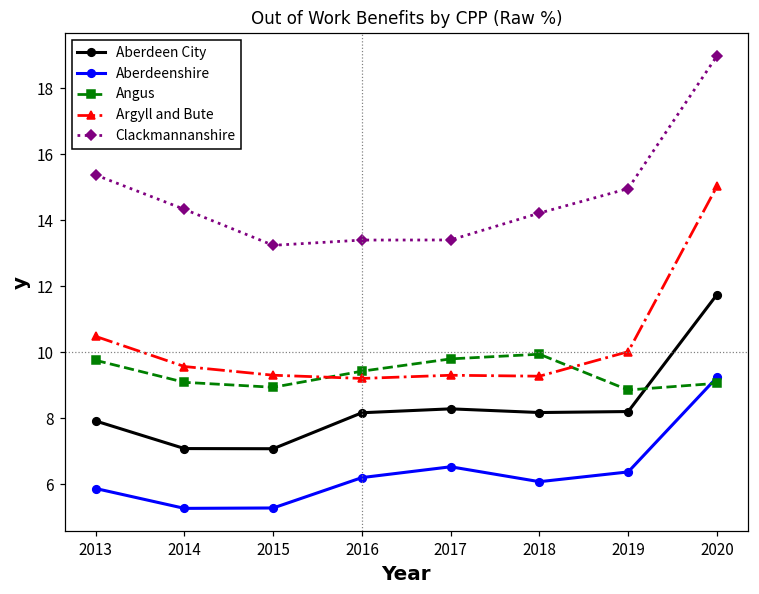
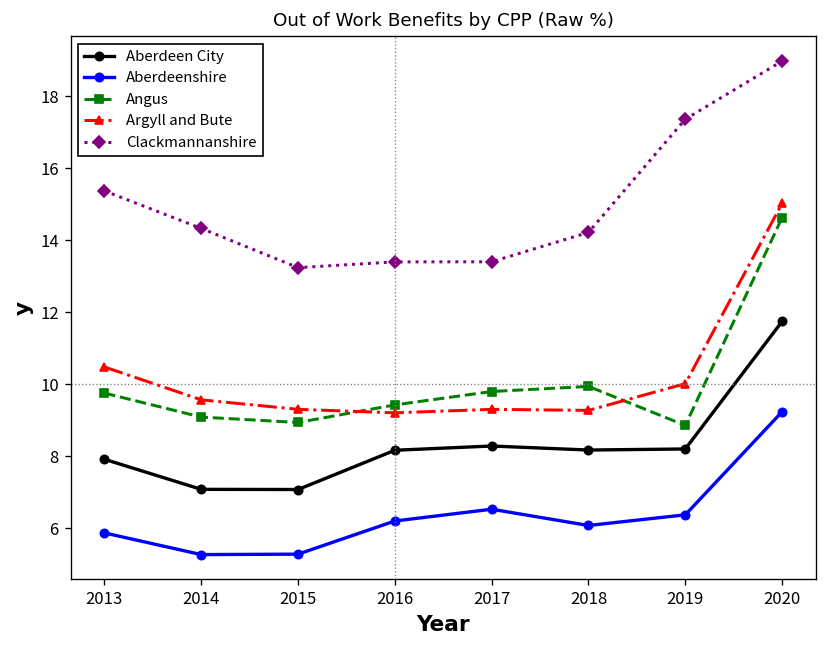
Clackmannanshire, 2019: 15.0 -> 17.4
Angus, 2020: 9.1 -> 14.6
